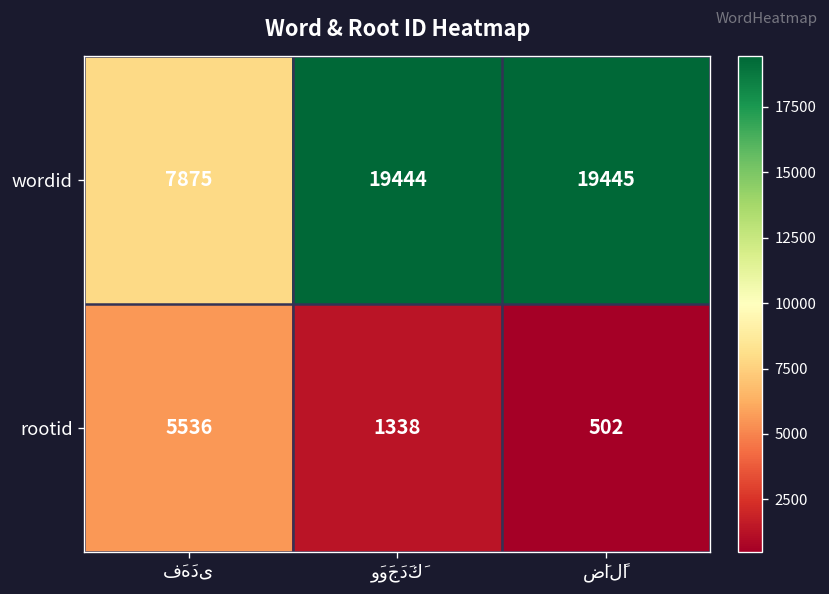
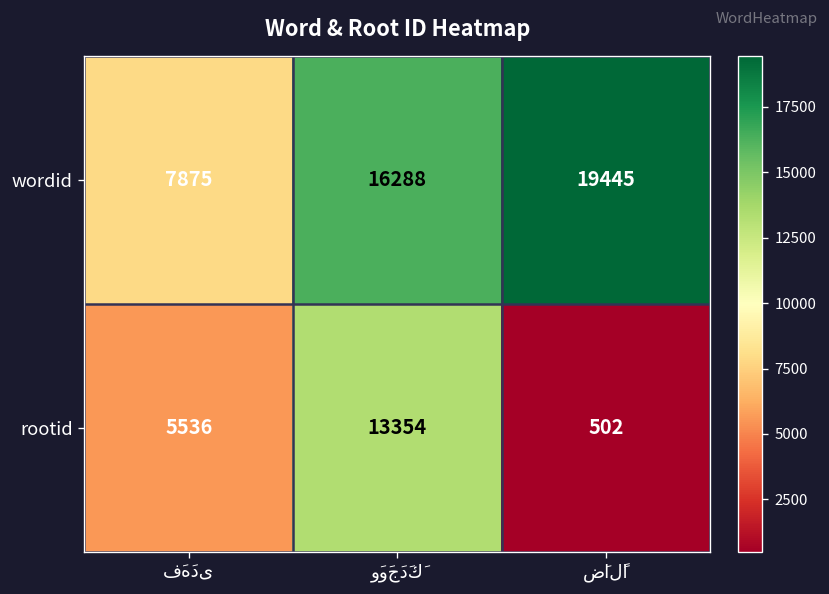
wordid, وَوَجَدَكَ: 19444 -> 16288
rootid, وَوَجَدَكَ: 1338 -> 13354
